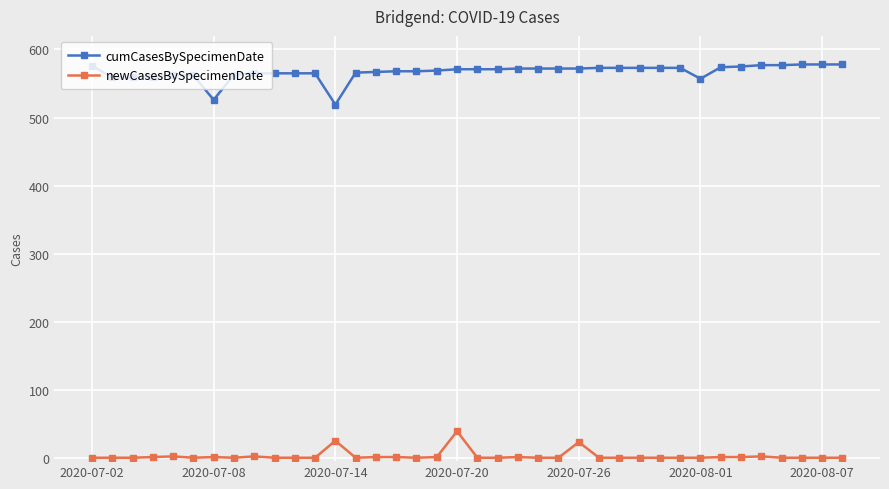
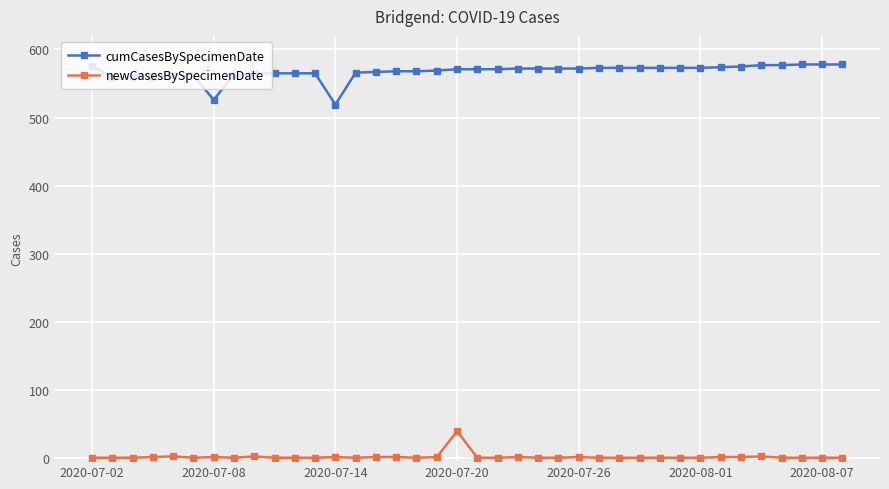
newCasesBySpecimenDate, 2020-07-14: 30 -> 0
newCasesBySpecimenDate, 2020-07-26: 20 -> 0
cumCasesBySpecimenDate, 2020-08-01: 560 -> 570
